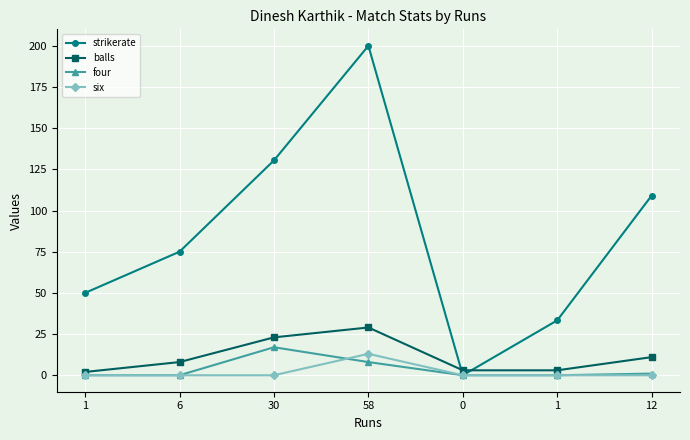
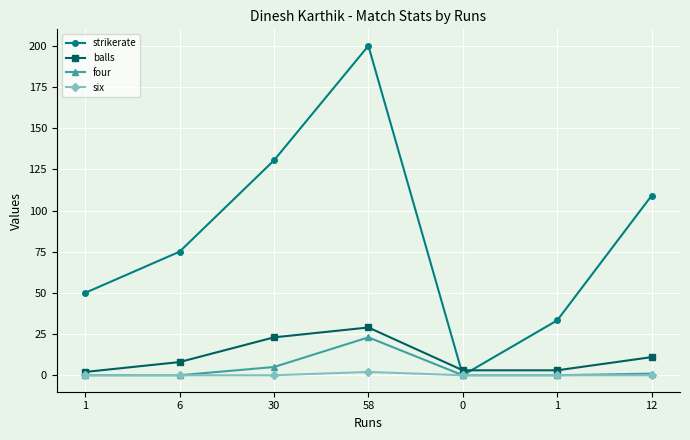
four, 30: 17 -> 5
four, 58: 8 -> 23
six, 58: 13 -> 2
